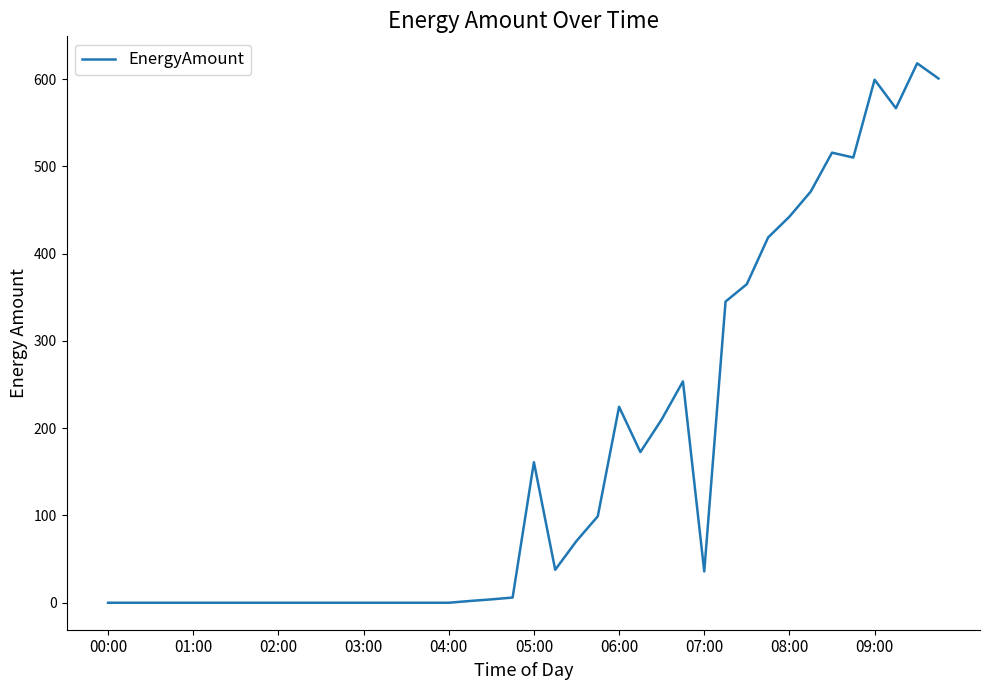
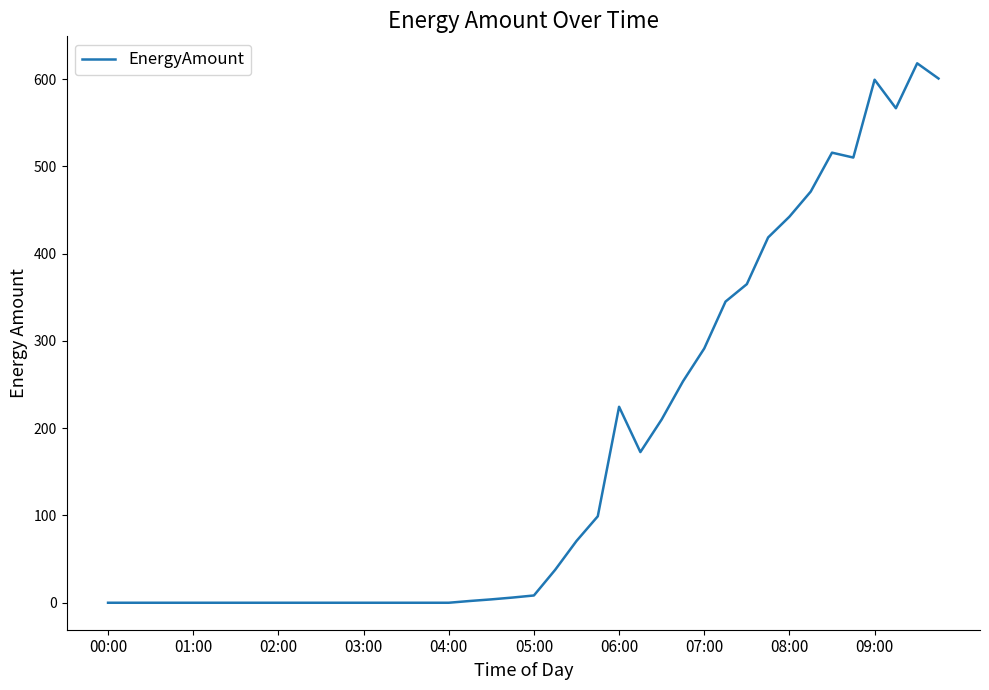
05:00: 160 -> 10
07:00: 40 -> 290
